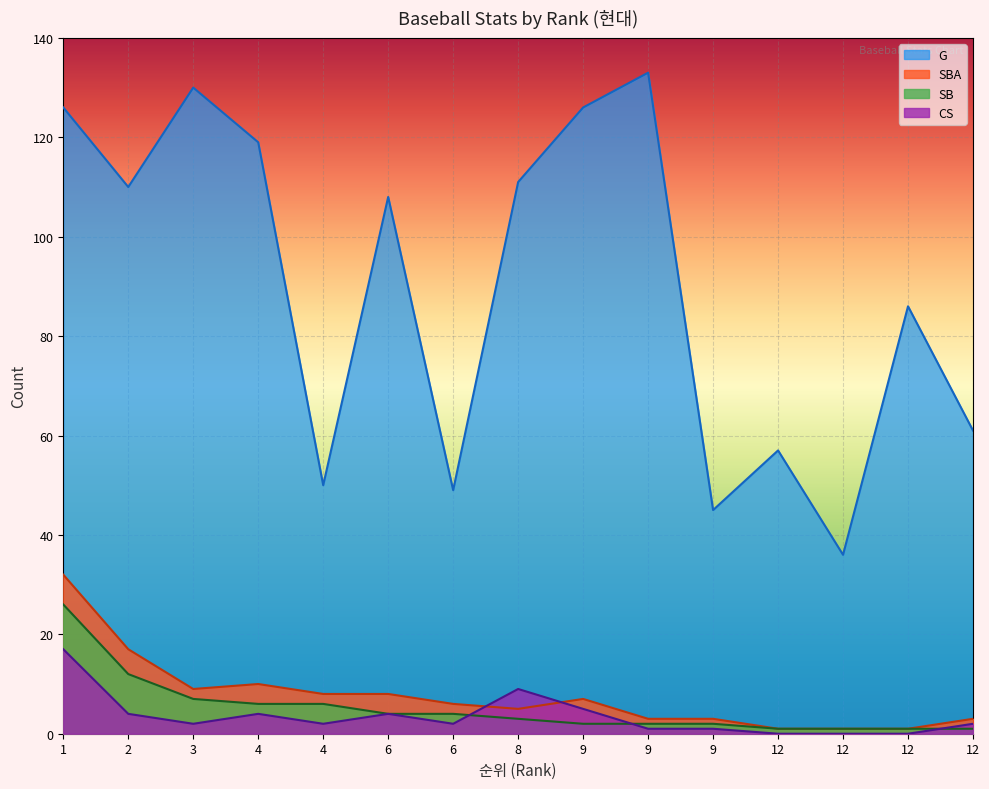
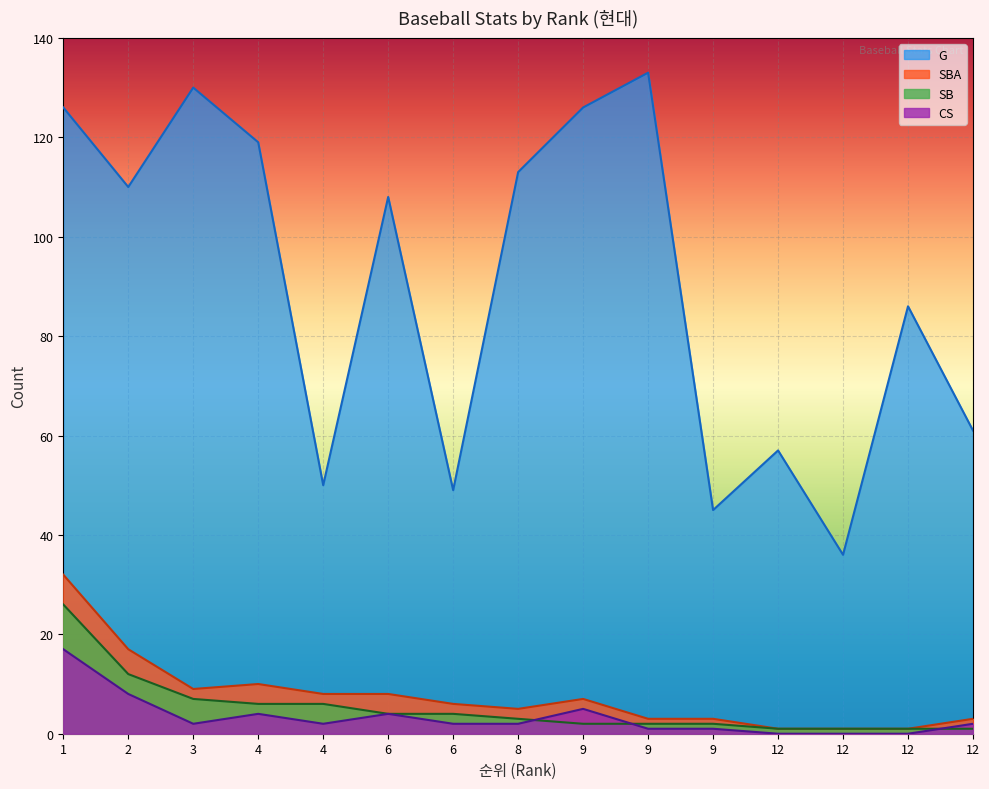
CS, 2: 4 -> 8
G, 8: 111 -> 113
CS, 8: 9 -> 2
